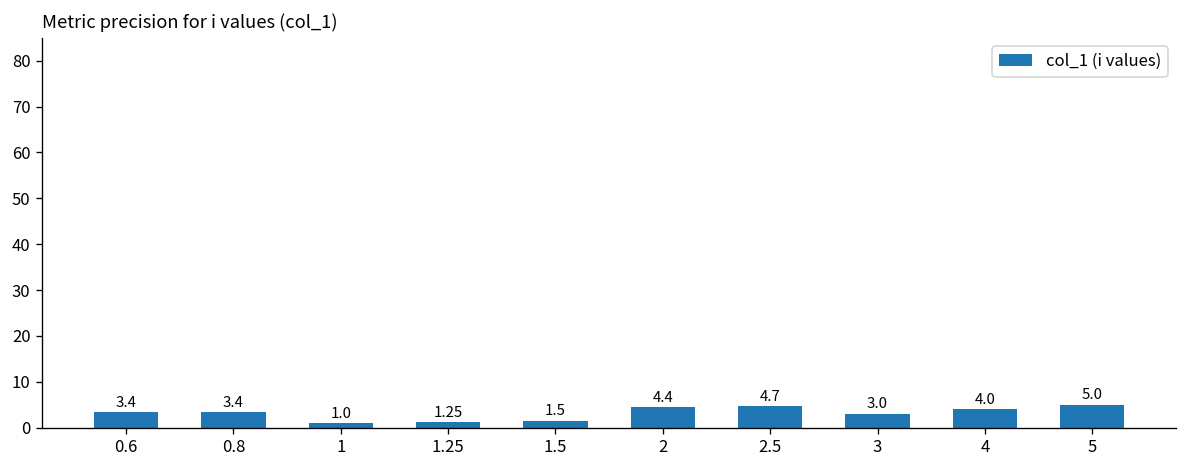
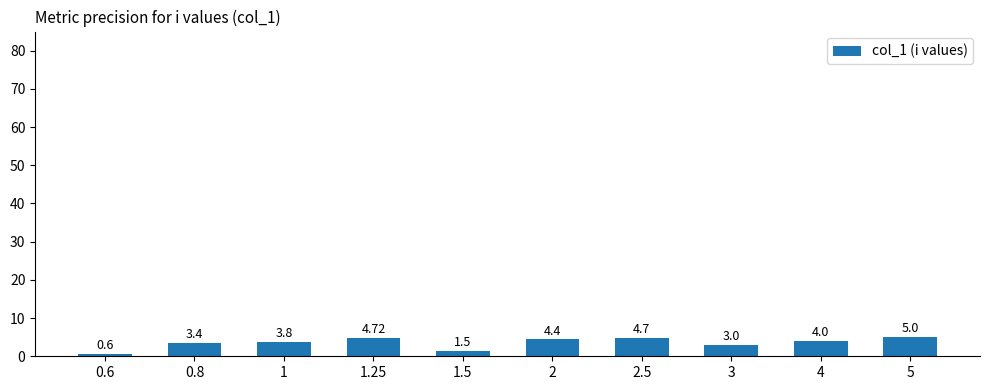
0.6: 3.4 -> 0.6
1: 1.0 -> 3.8
1.25: 1.25 -> 4.72
